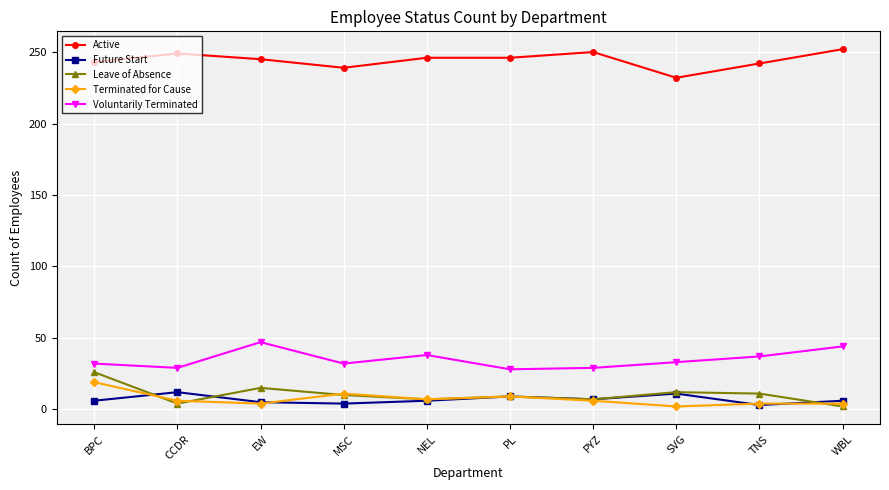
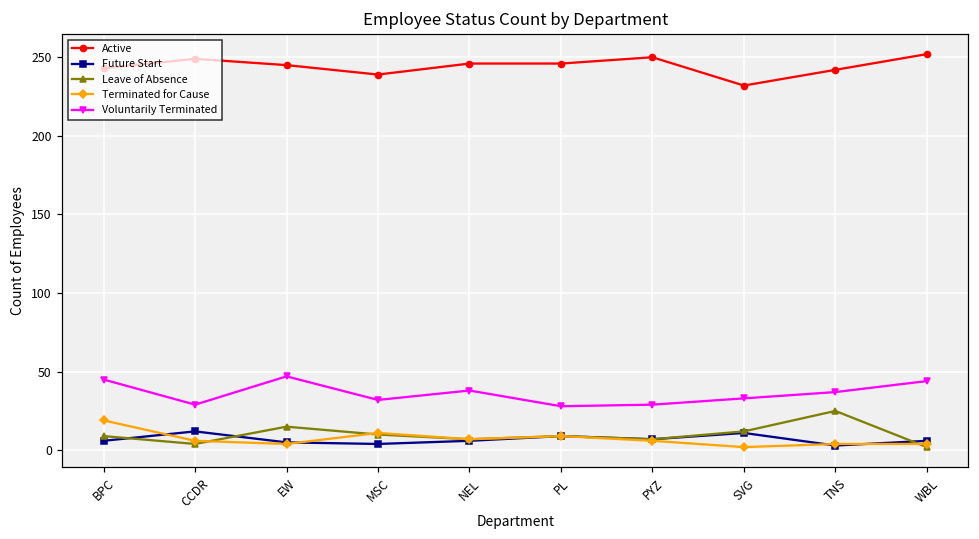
Leave of Absence, BPC: 26 -> 9
Voluntarily Terminated, BPC: 32 -> 45
Leave of Absence, TNS: 11 -> 25
